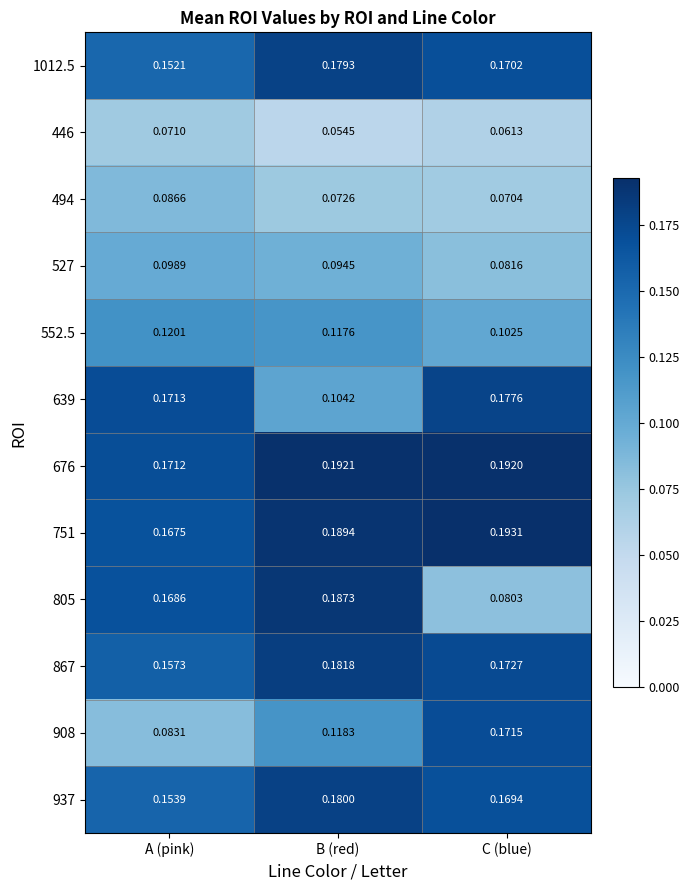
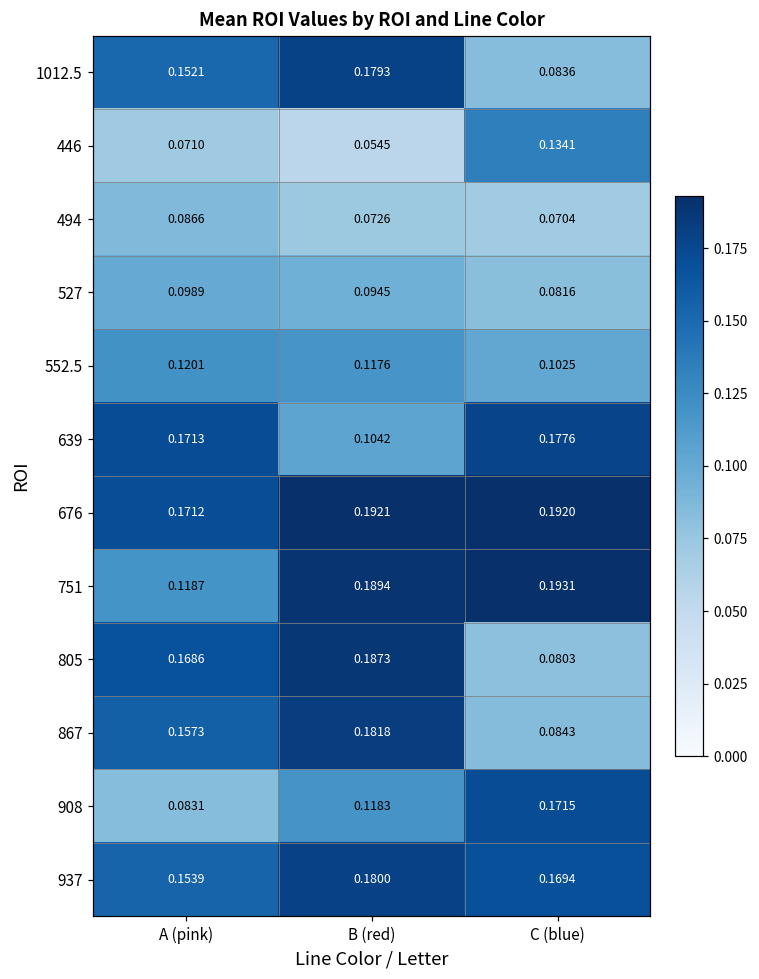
1012.5, C (blue): 0.1702 -> 0.0836
446, C (blue): 0.0613 -> 0.1341
751, A (pink): 0.1675 -> 0.1187
867, C (blue): 0.1727 -> 0.0843
